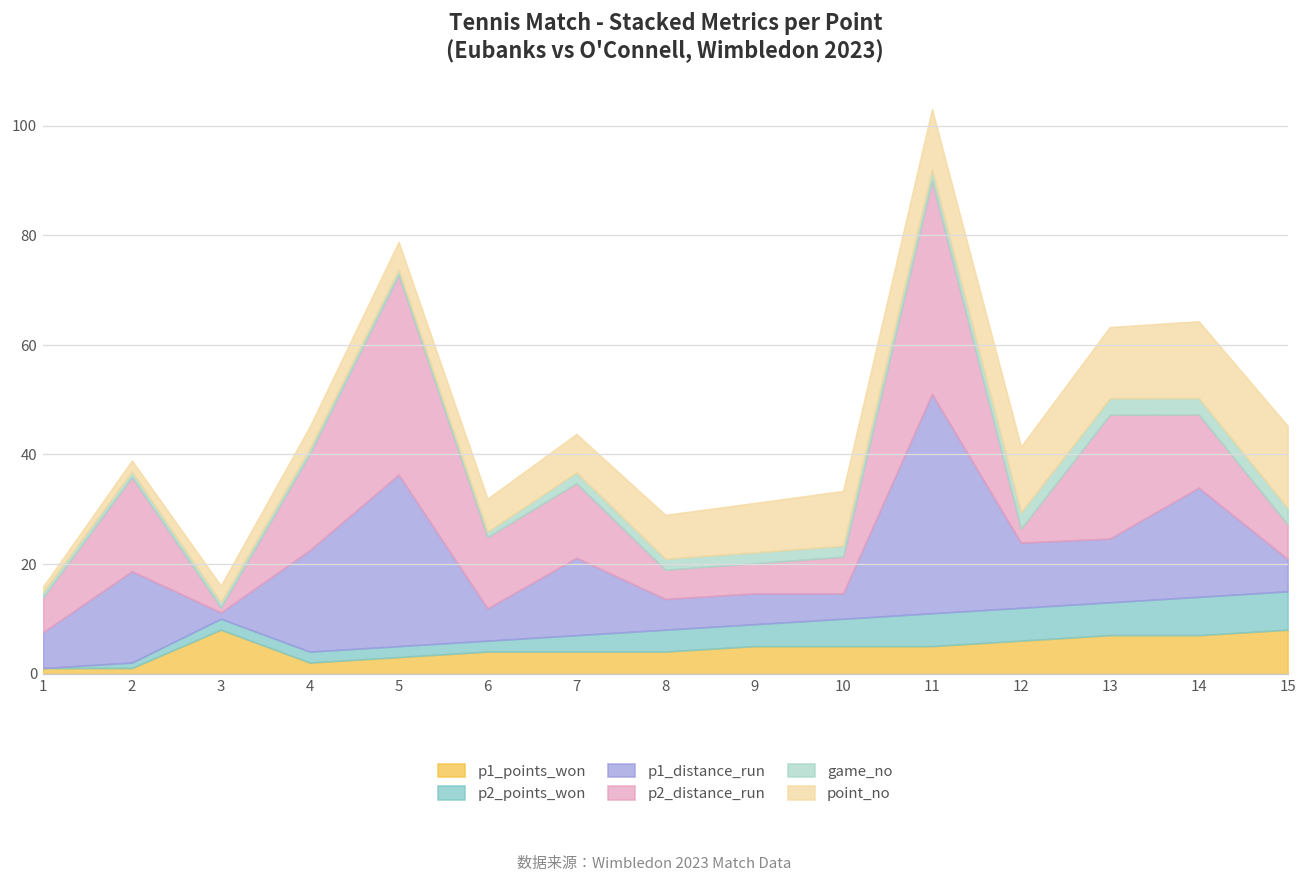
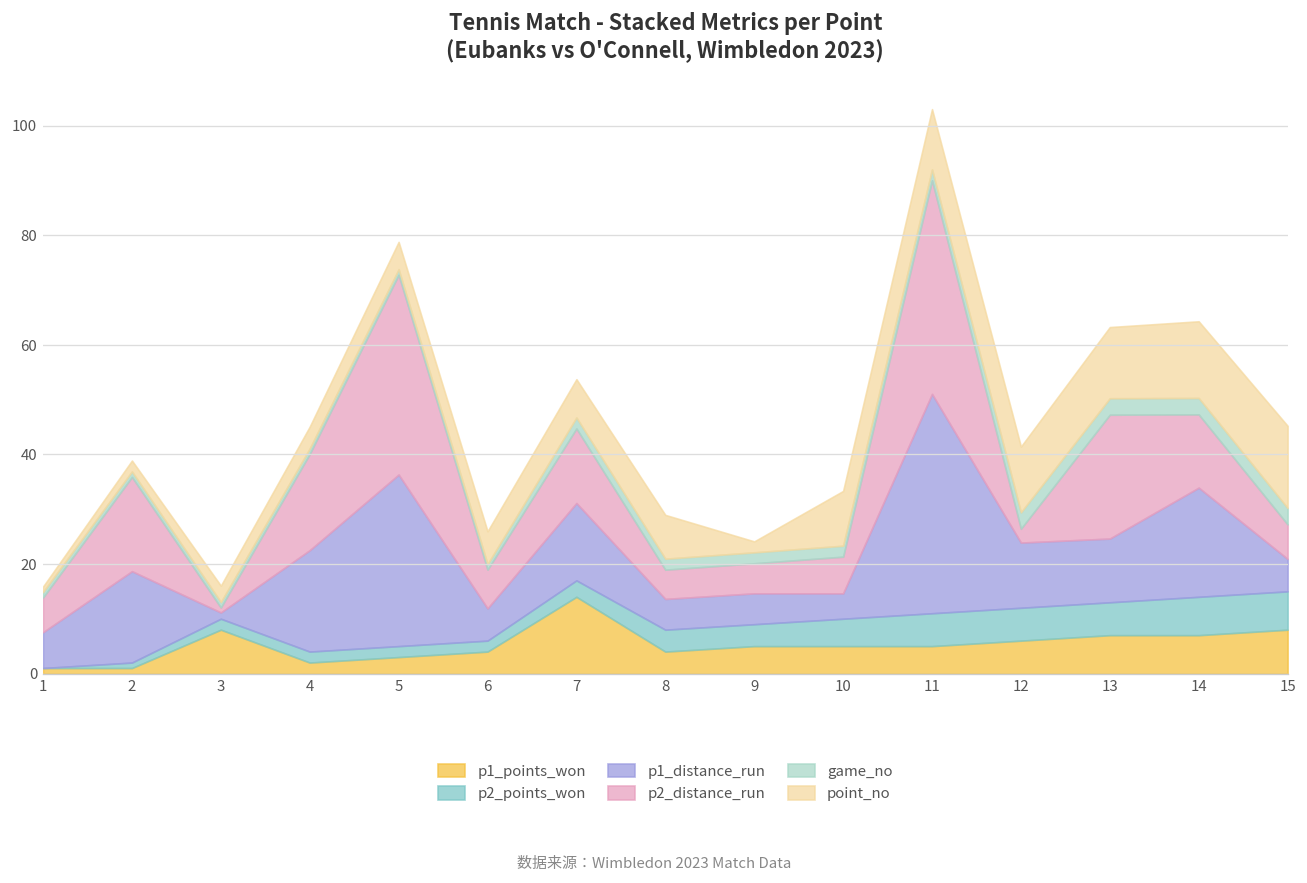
p2_distance_run, 6: 13 -> 7
p1_points_won, 7: 4 -> 14
point_no, 9: 9 -> 2
